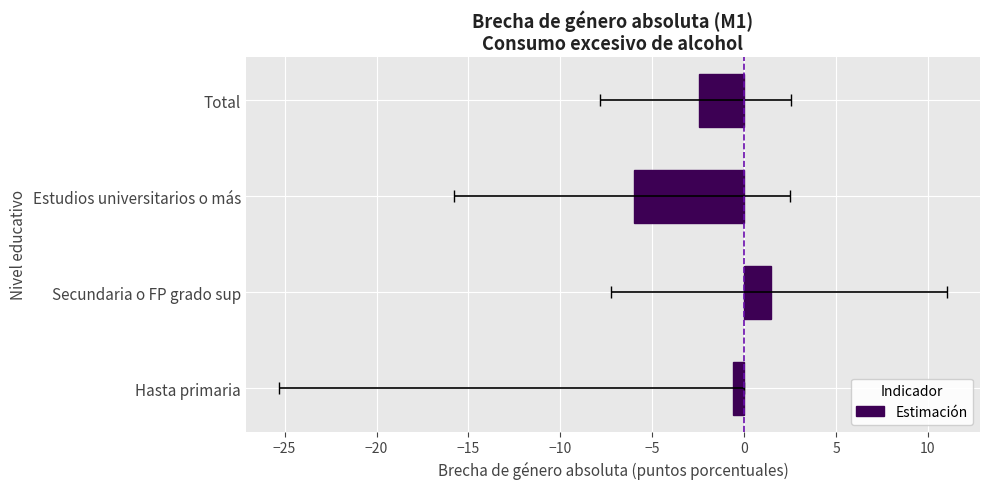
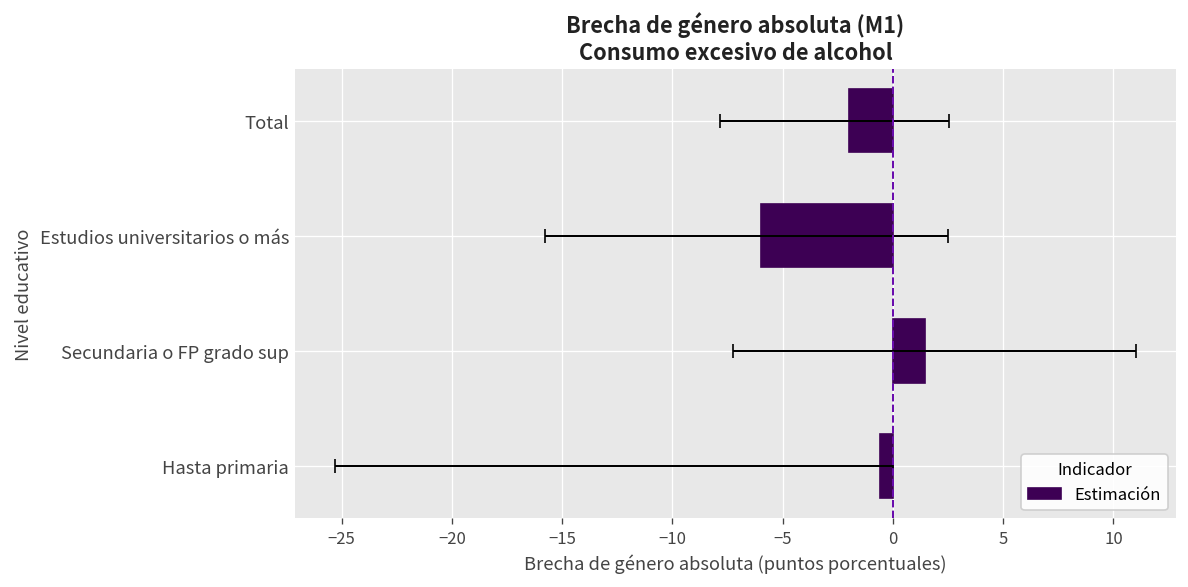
Estimación, Total: -2.4 -> -2.0
